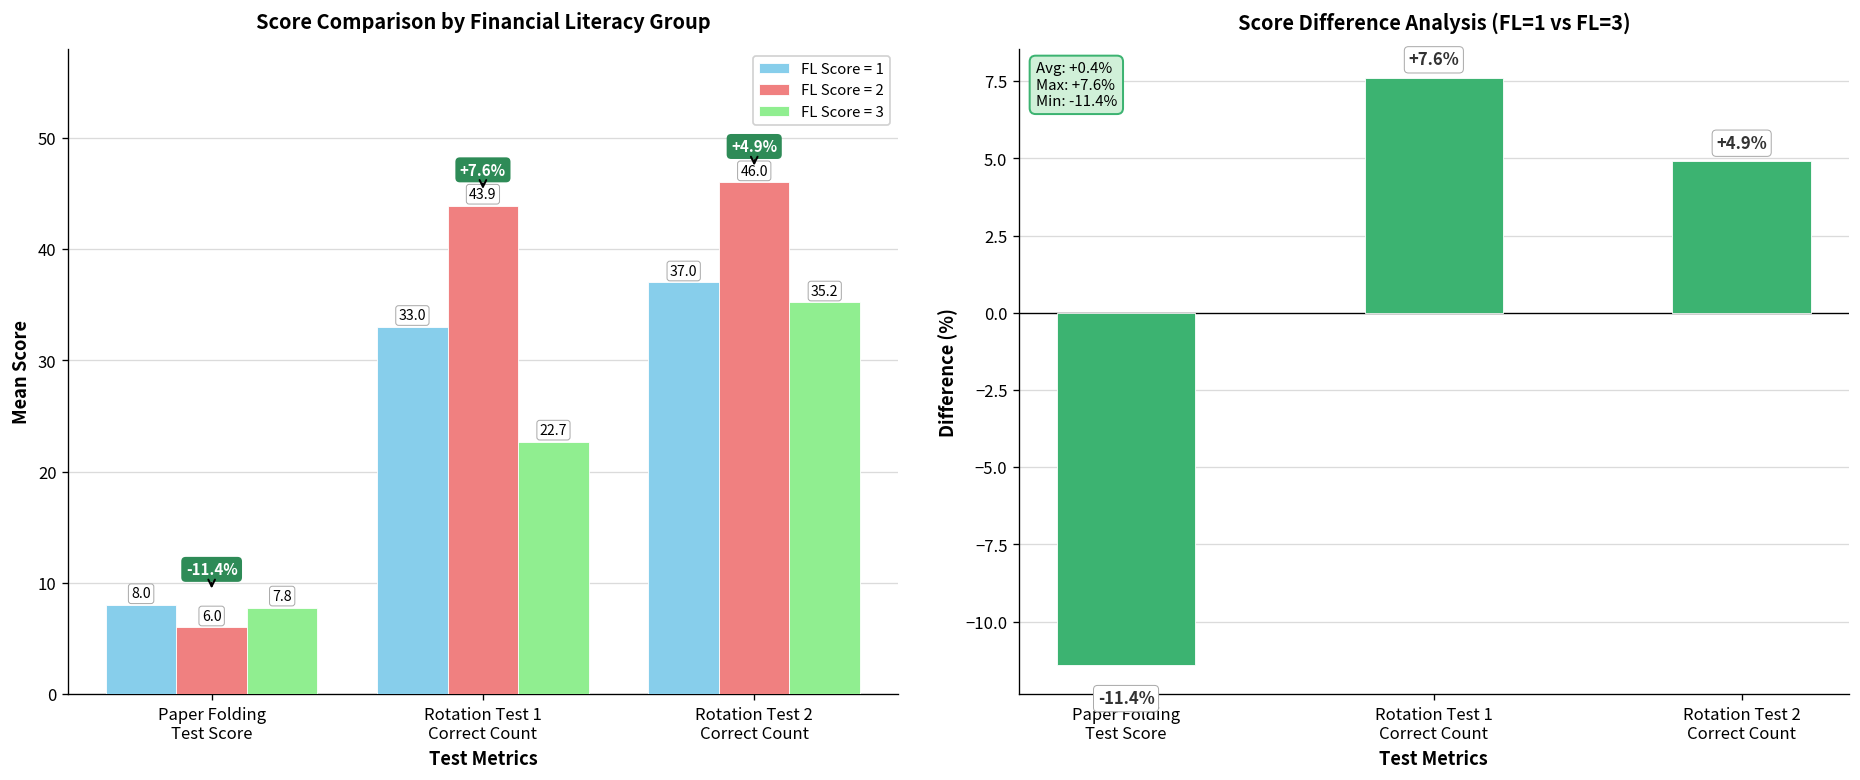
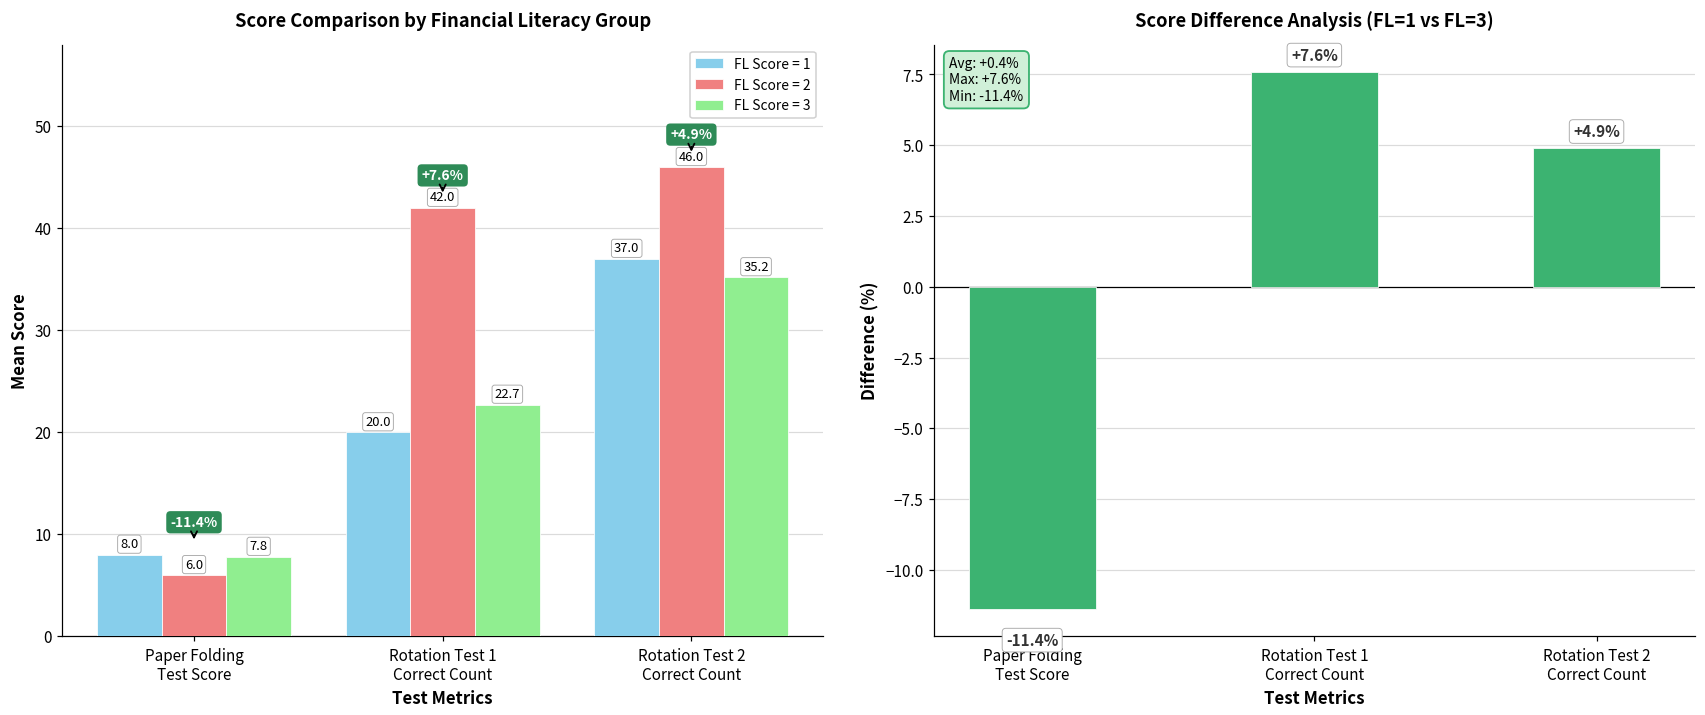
Score Comparison by Financial Literacy Group, FL Score = 1, Rotation Test 1 Correct Count: 33.0 -> 20.0
Score Comparison by Financial Literacy Group, FL Score = 2, Rotation Test 1 Correct Count: 43.9 -> 42.0
